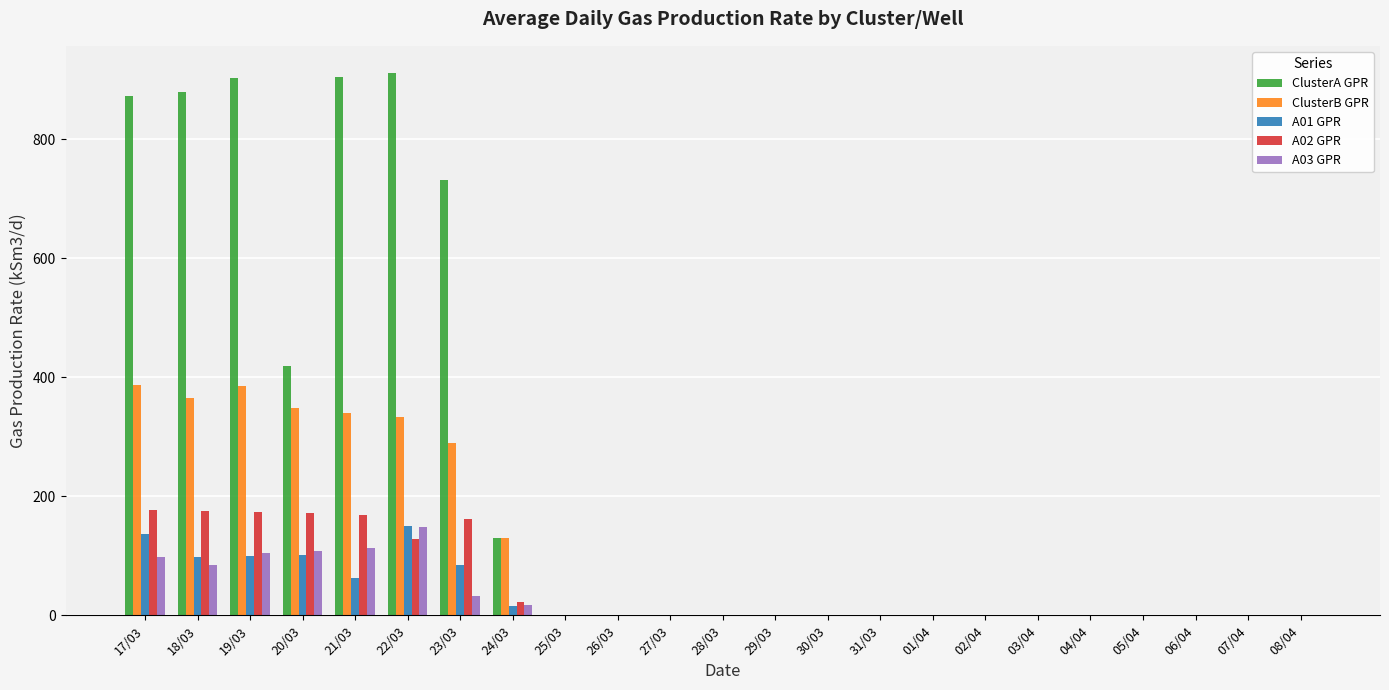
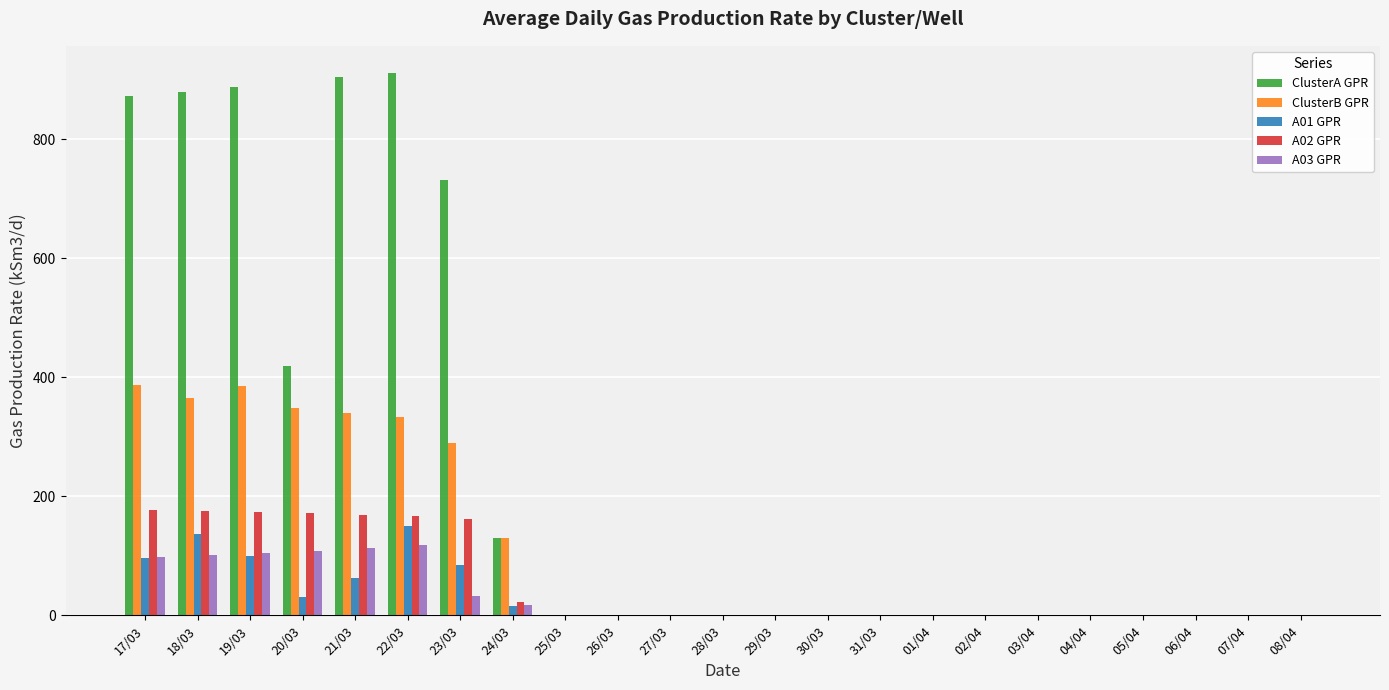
A01 GPR, 17/03: 140 -> 100
A01 GPR, 18/03: 100 -> 140
A03 GPR, 18/03: 90 -> 100
ClusterA GPR, 19/03: 900 -> 890
A01 GPR, 20/03: 100 -> 30
A02 GPR, 22/03: 130 -> 170
A03 GPR, 22/03: 150 -> 120
